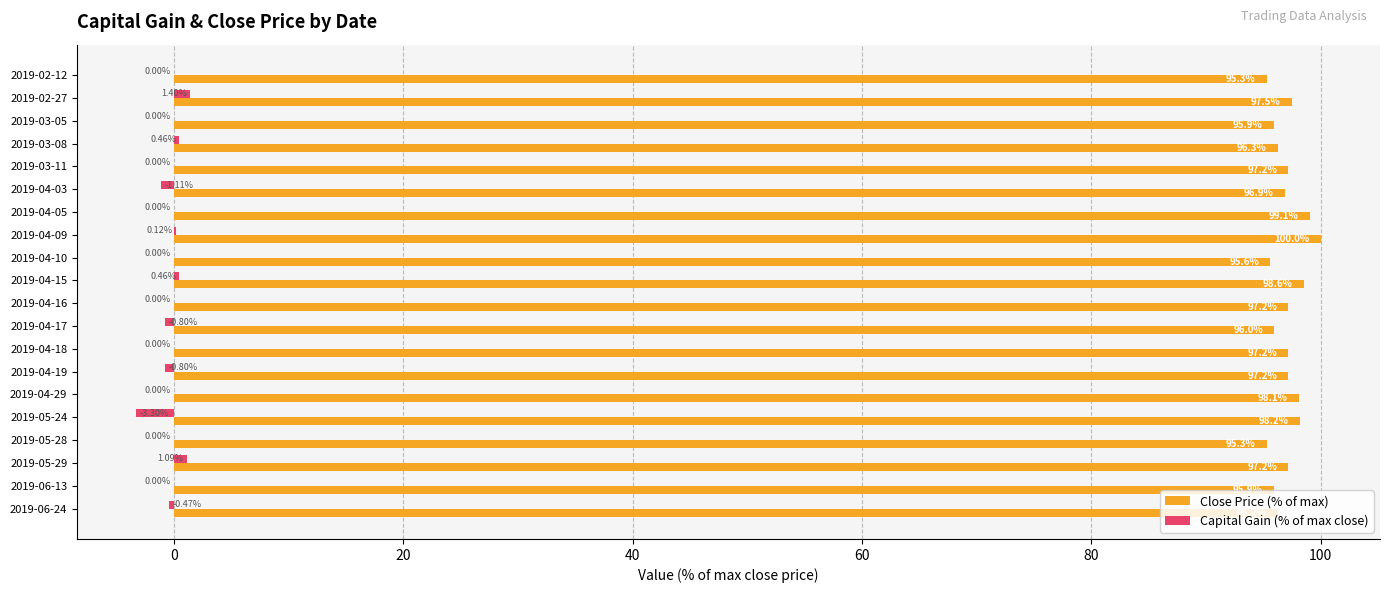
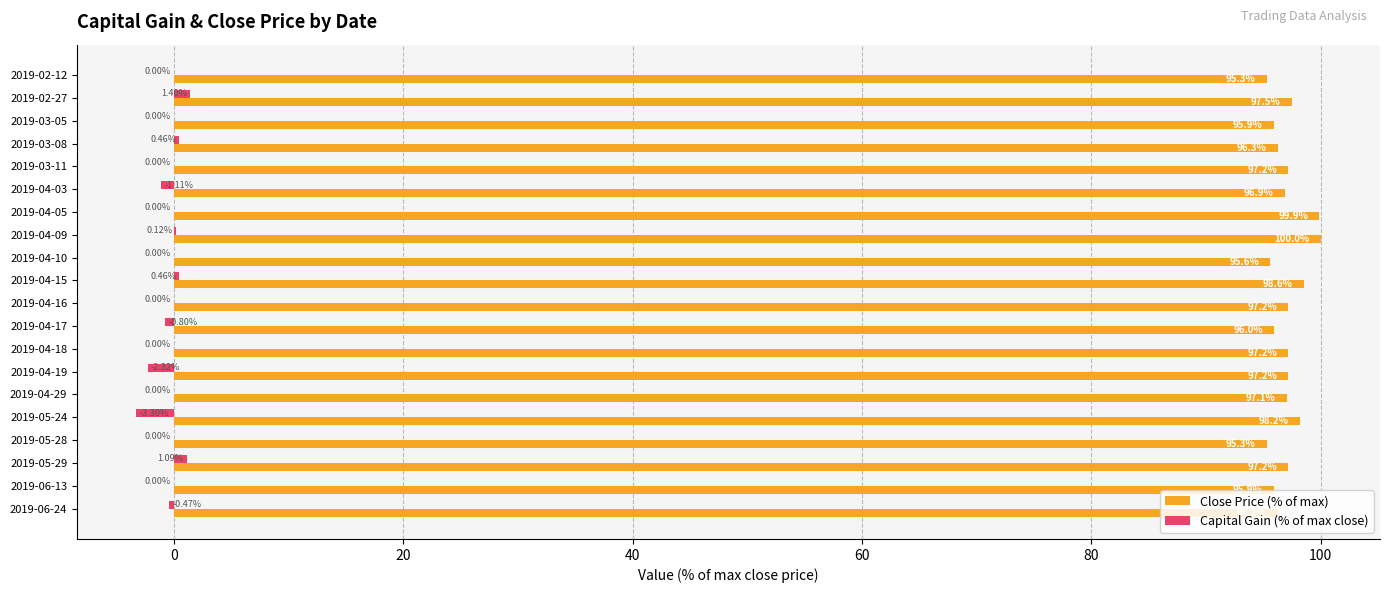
Close Price (% of max), 2019-04-05: 99.1% -> 99.9%
Capital Gain (% of max close), 2019-04-19: -0.80% -> -2.32%
Close Price (% of max), 2019-04-29: 98.1% -> 97.1%
